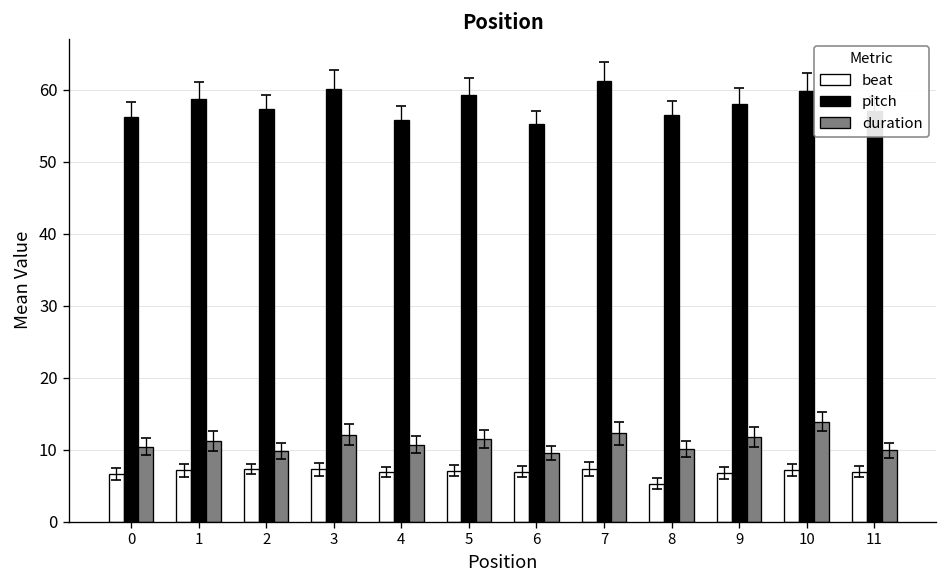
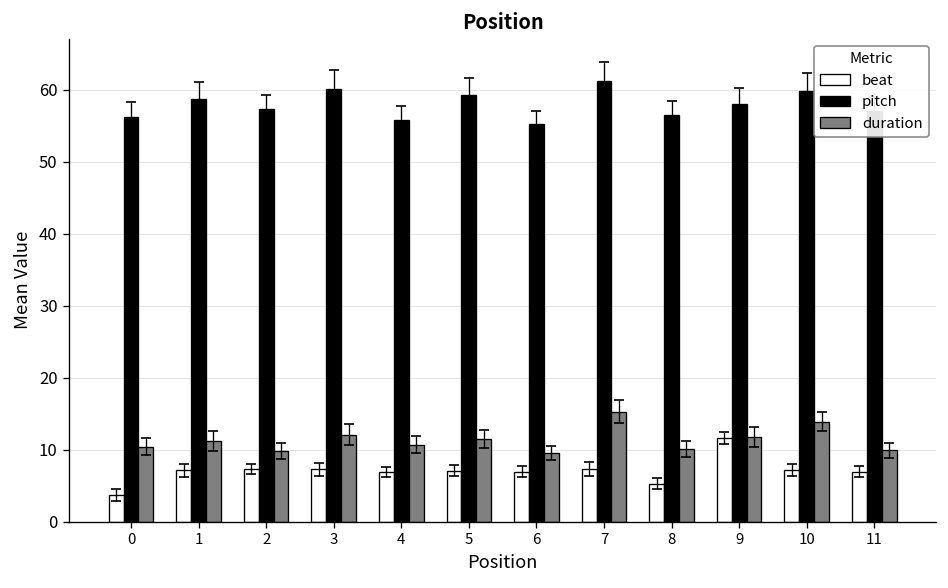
beat, 0: 7 -> 4
duration, 7: 12 -> 15
beat, 9: 7 -> 12
